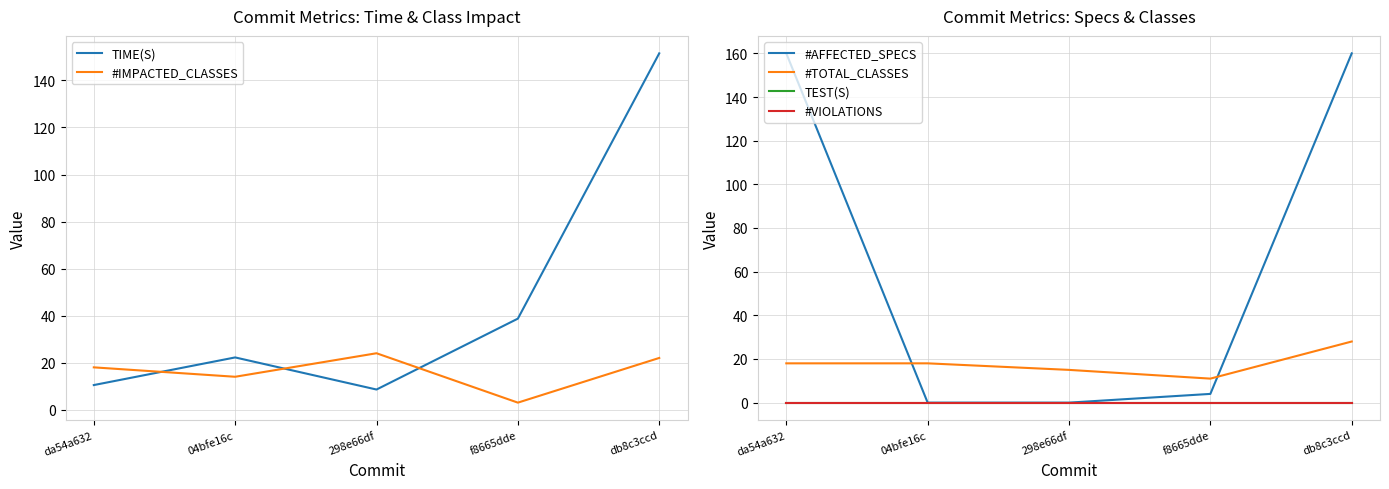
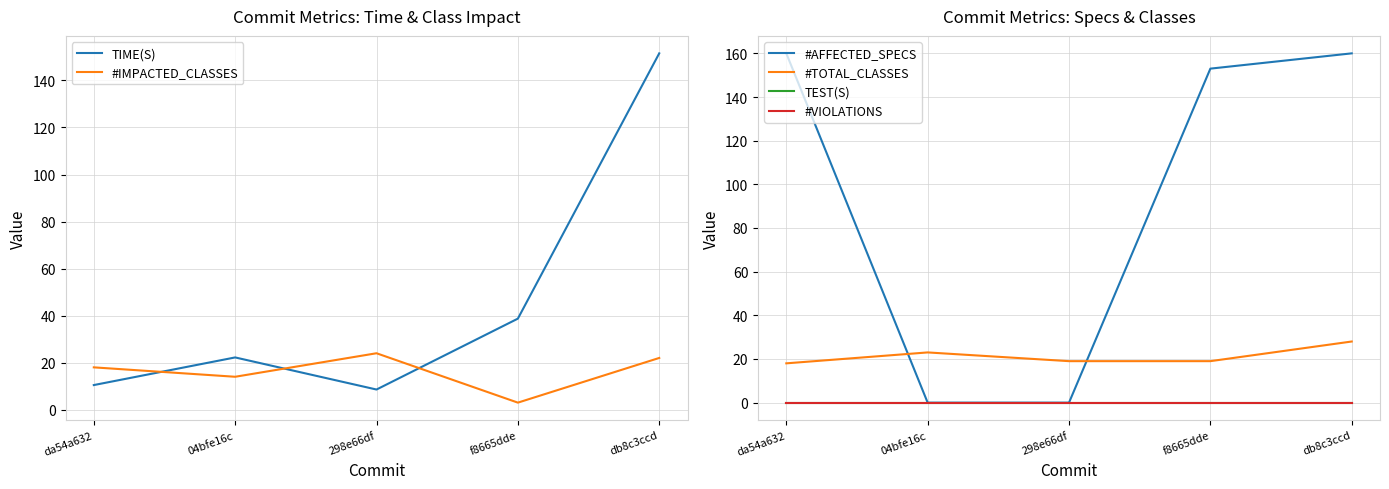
Commit Metrics: Specs & Classes, #TOTAL_CLASSES, 04bfe16c: 18 -> 23
Commit Metrics: Specs & Classes, #TOTAL_CLASSES, 298e66df: 15 -> 19
Commit Metrics: Specs & Classes, #AFFECTED_SPECS, f8665dde: 4 -> 153
Commit Metrics: Specs & Classes, #TOTAL_CLASSES, f8665dde: 11 -> 19
